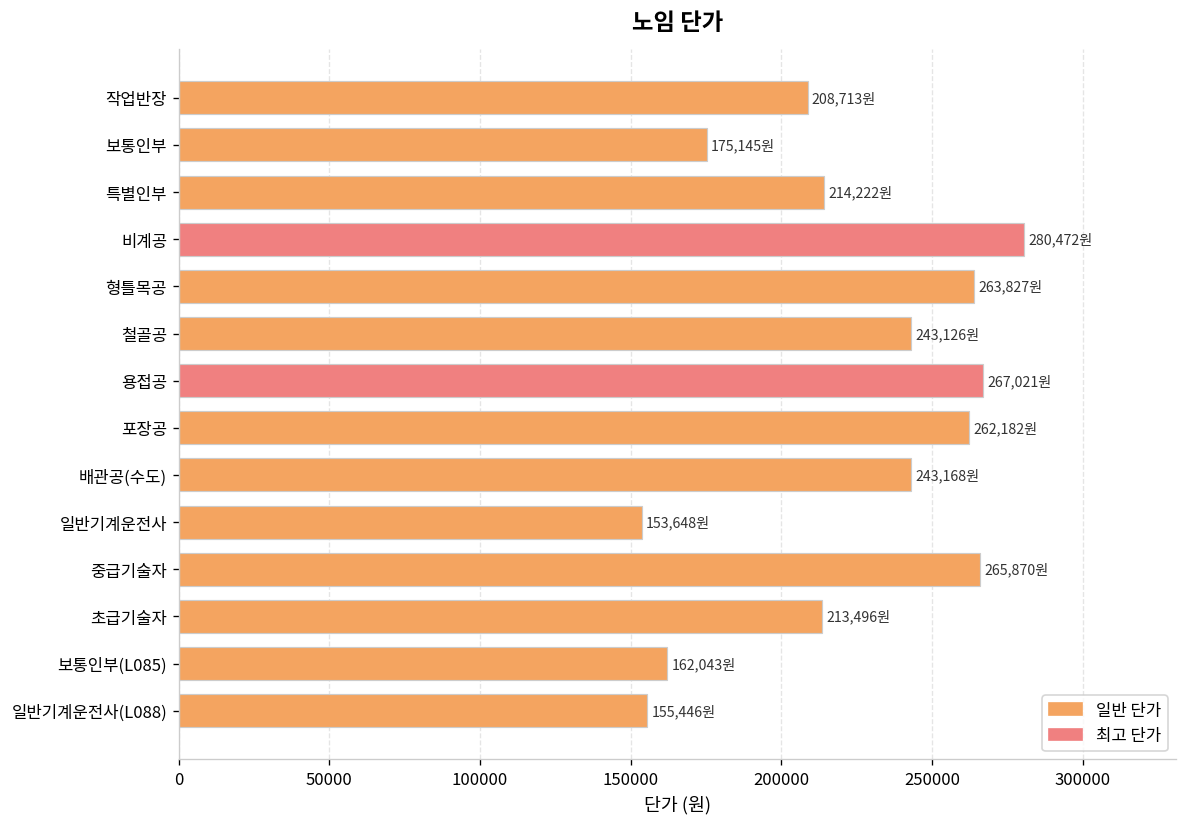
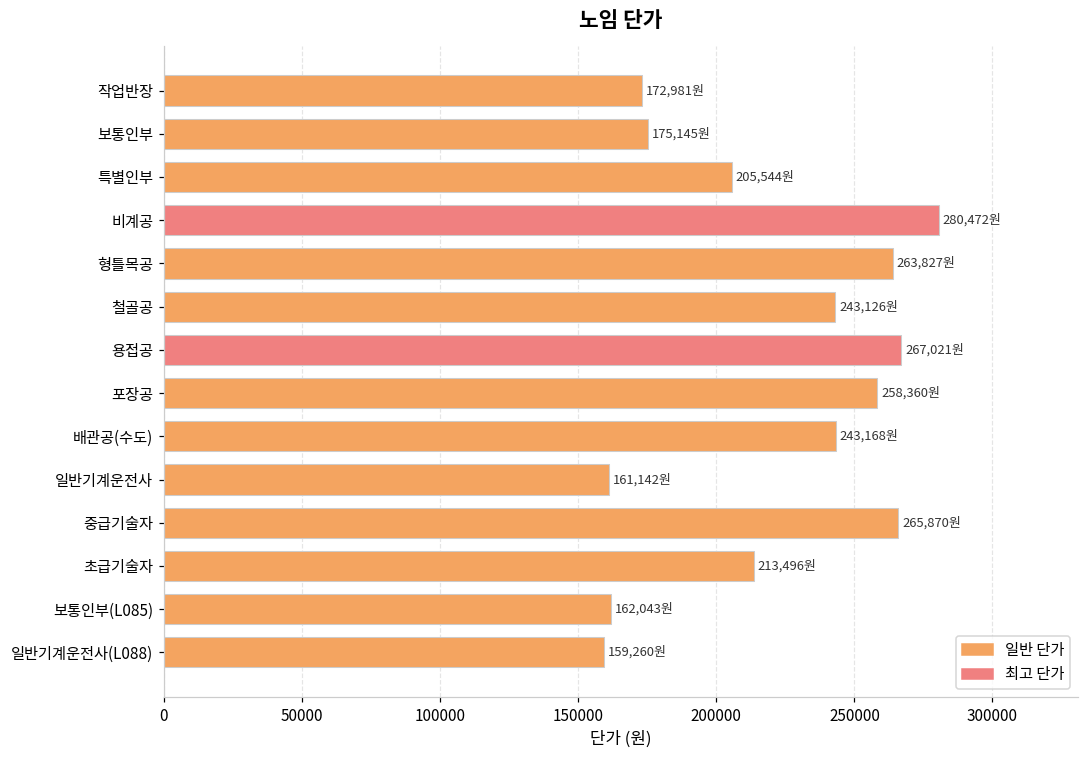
작업반장: 208,713원 -> 172,981원
특별인부: 214,222원 -> 205,544원
포장공: 262,182원 -> 258,360원
일반기계운전사: 153,648원 -> 161,142원
일반기계운전사(L088): 155,446원 -> 159,260원
